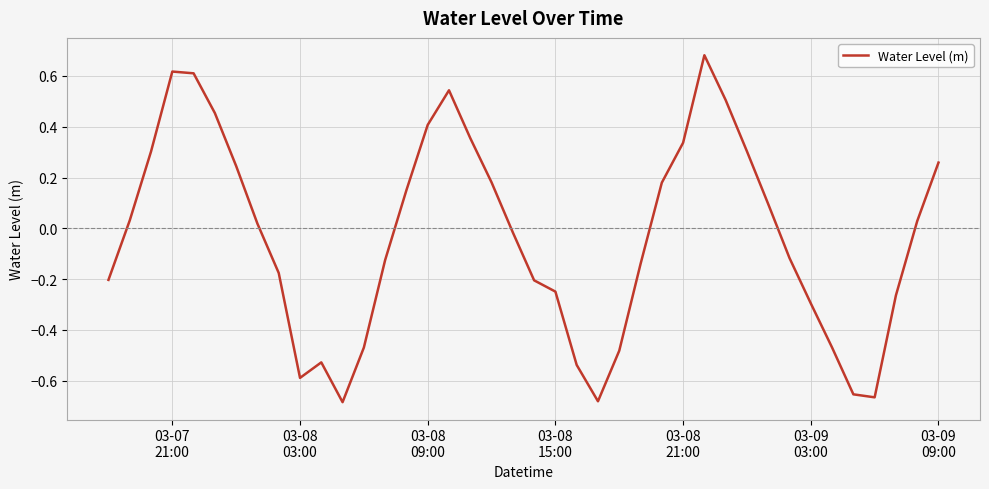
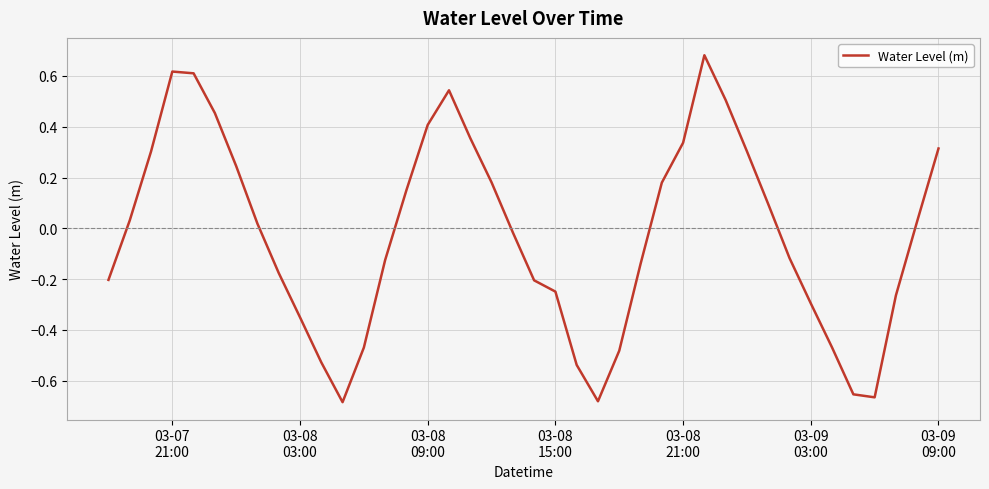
03-08 03:00: -0.59 -> -0.35
03-09 09:00: 0.26 -> 0.31
